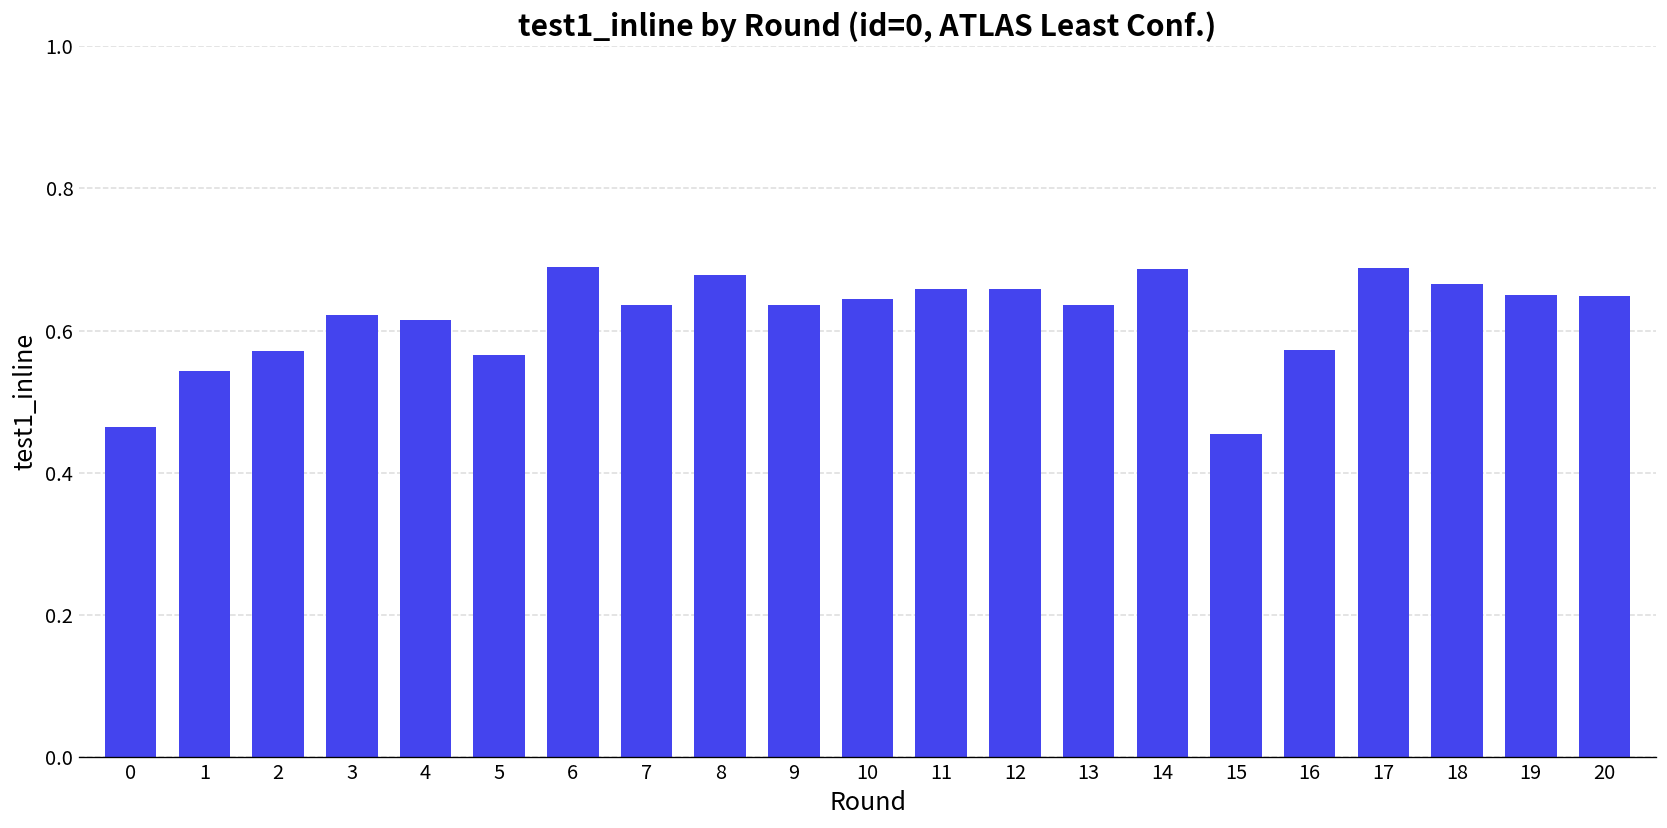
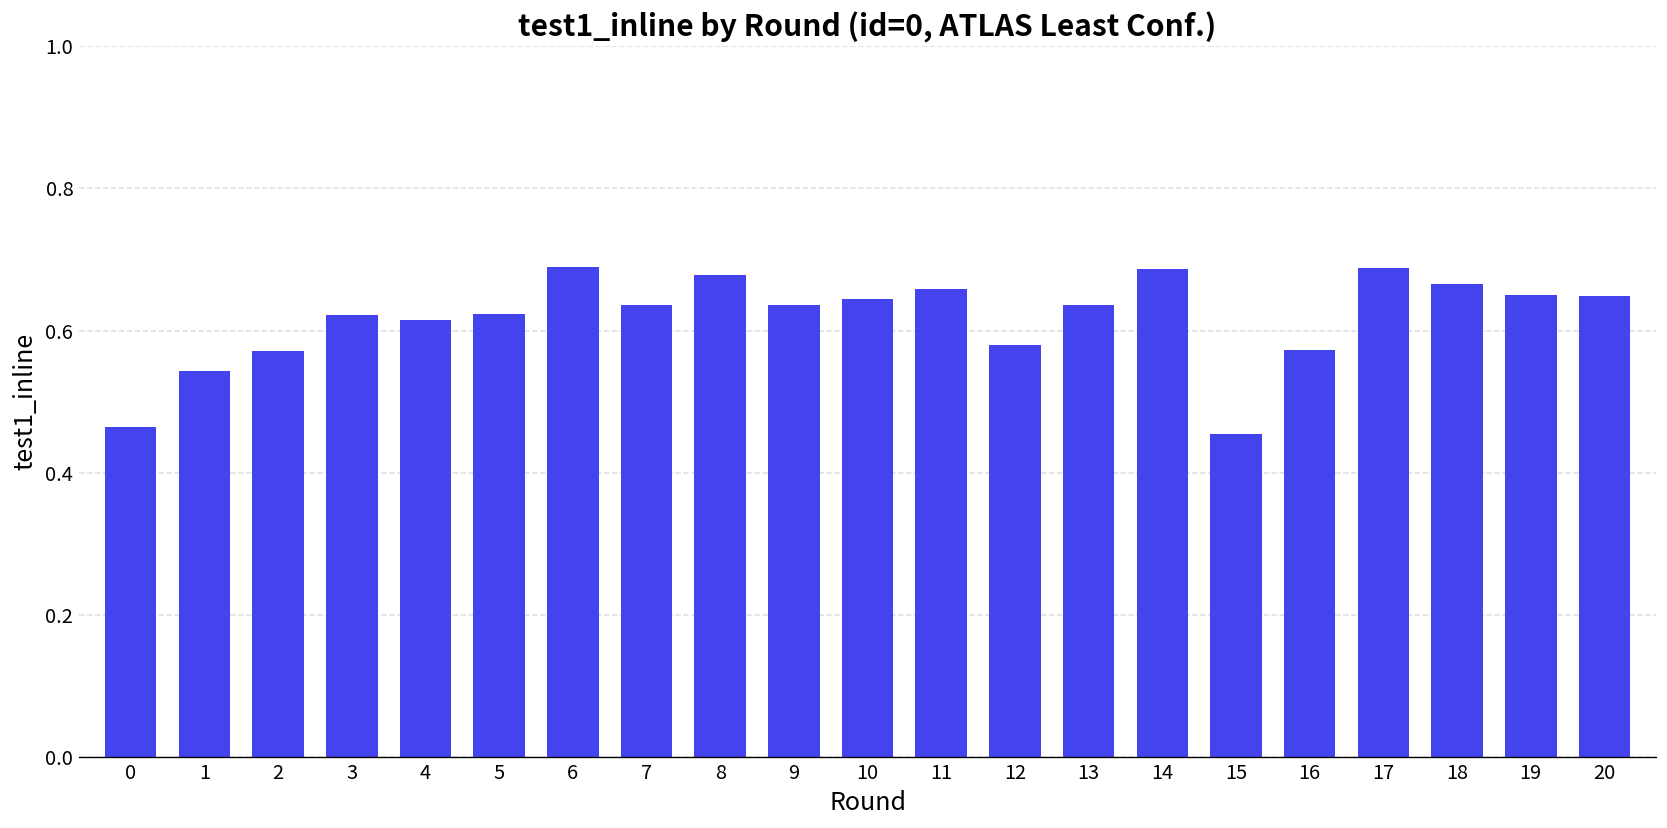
5: 0.57 -> 0.62
12: 0.66 -> 0.58
